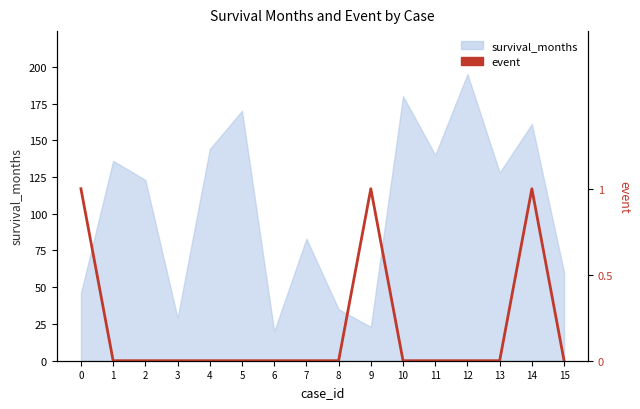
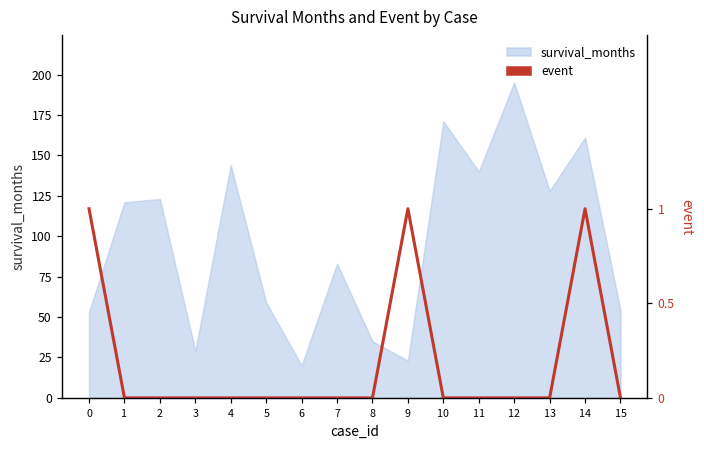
survival_months, 0: 46 -> 53
survival_months, 1: 136 -> 121
survival_months, 5: 170 -> 59
survival_months, 10: 180 -> 171
survival_months, 15: 60 -> 54
